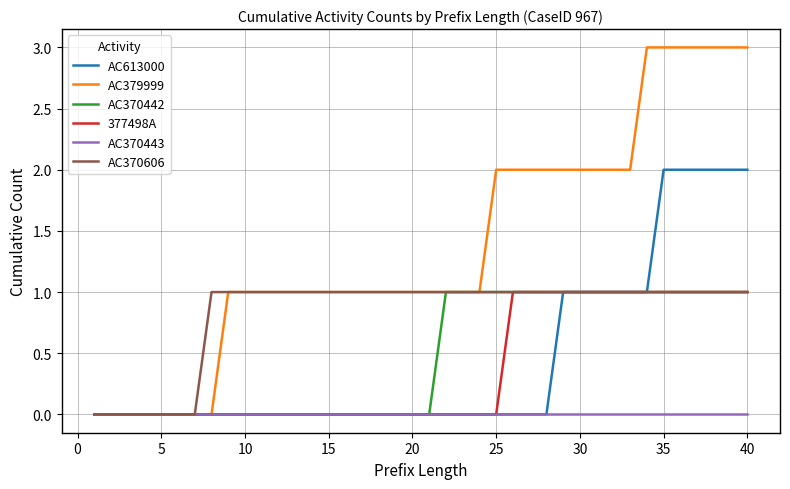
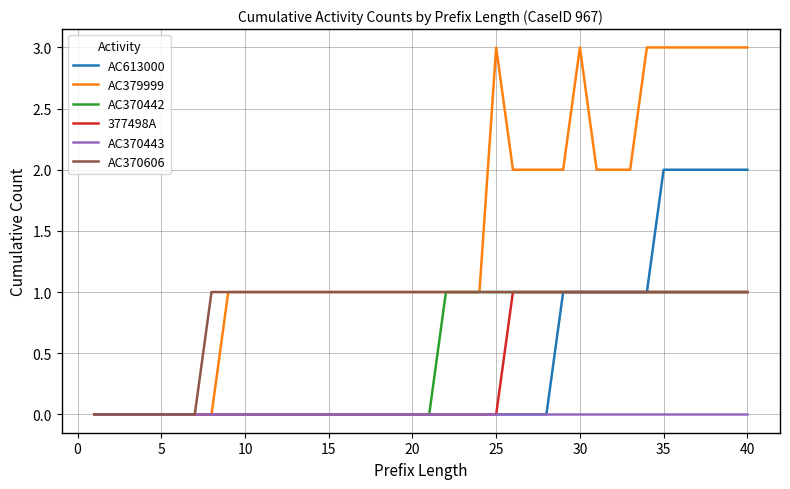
AC379999, 25: 2 -> 3
AC379999, 30: 2 -> 3
